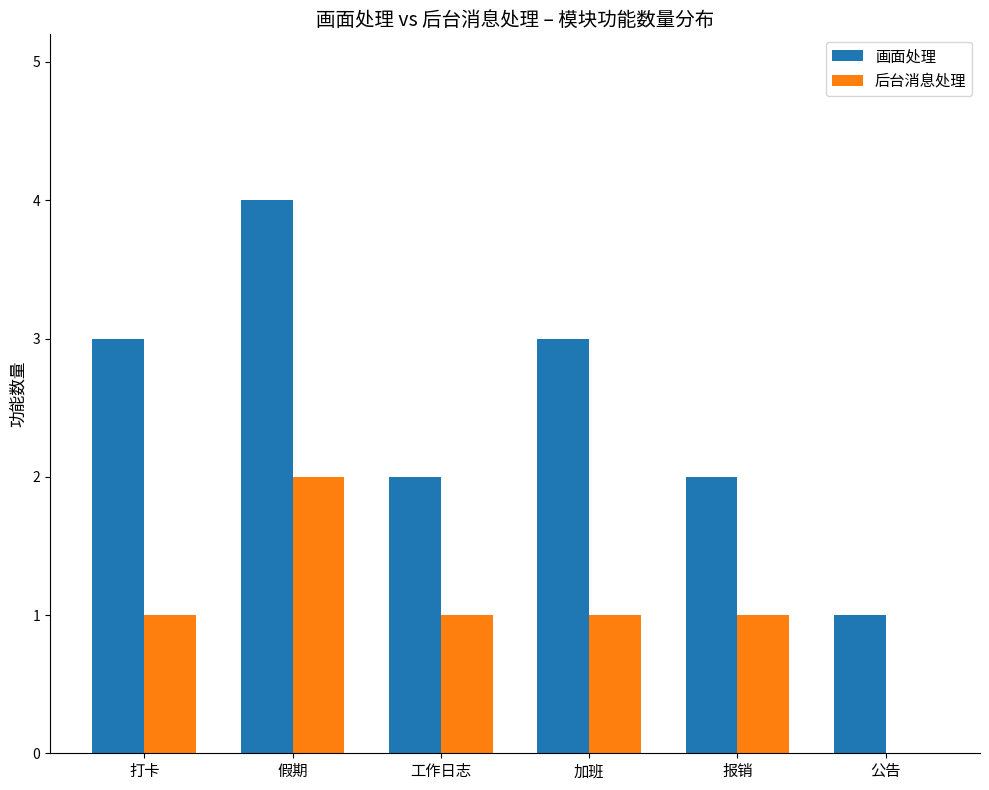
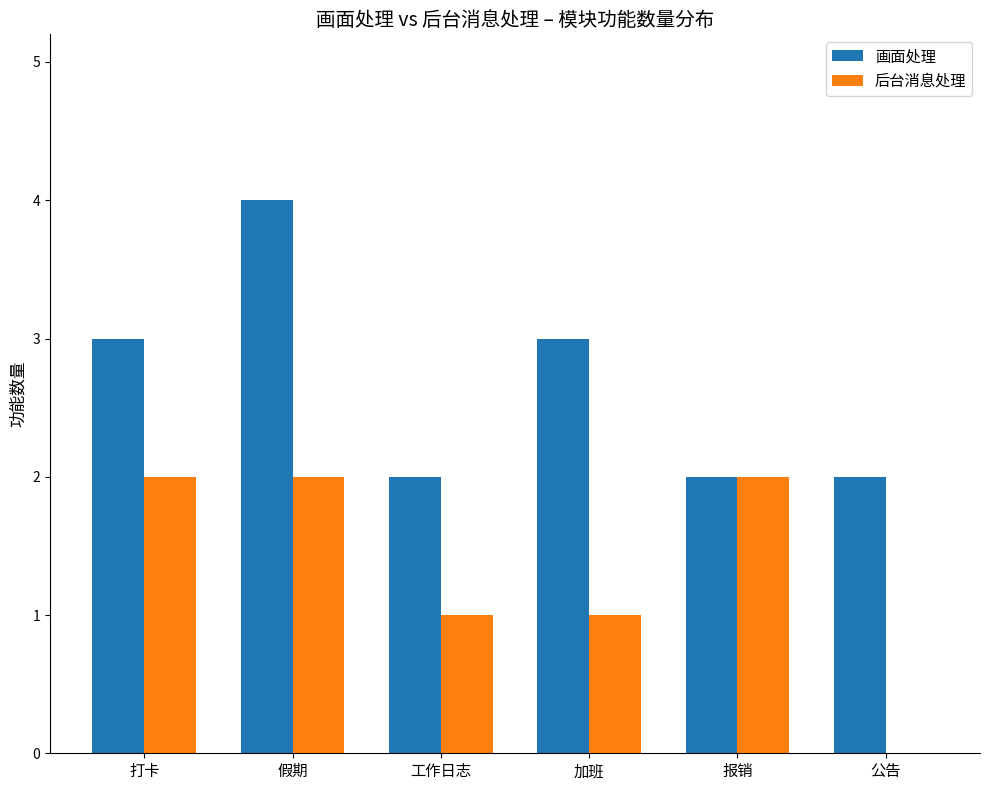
后台消息处理, 打卡: 1 -> 2
后台消息处理, 报销: 1 -> 2
画面处理, 公告: 1 -> 2
